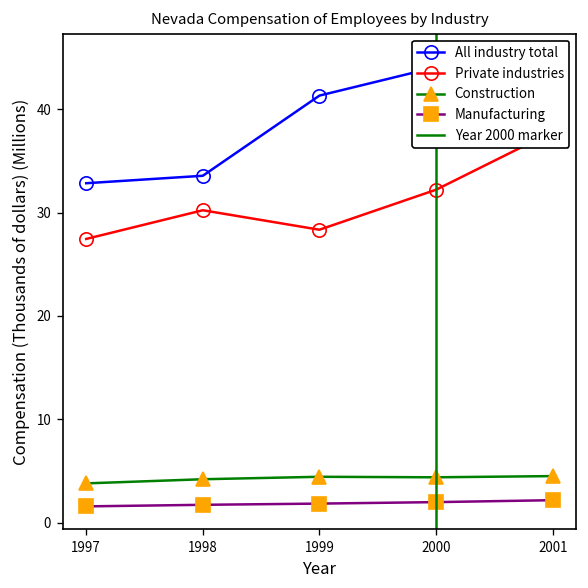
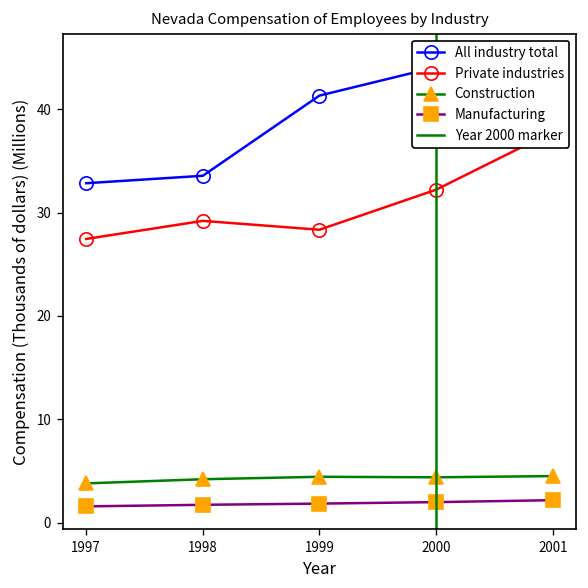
Private industries, 1998: 30 -> 29
